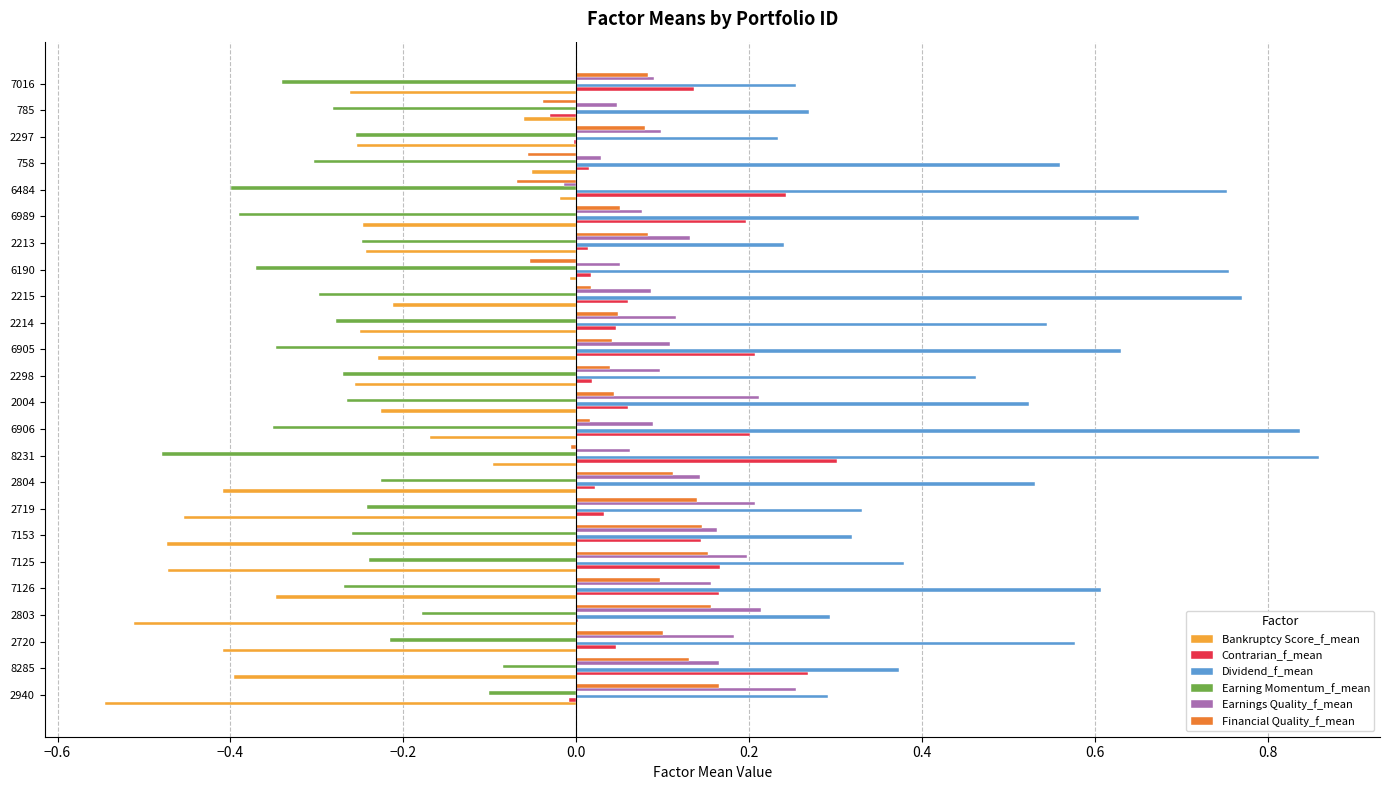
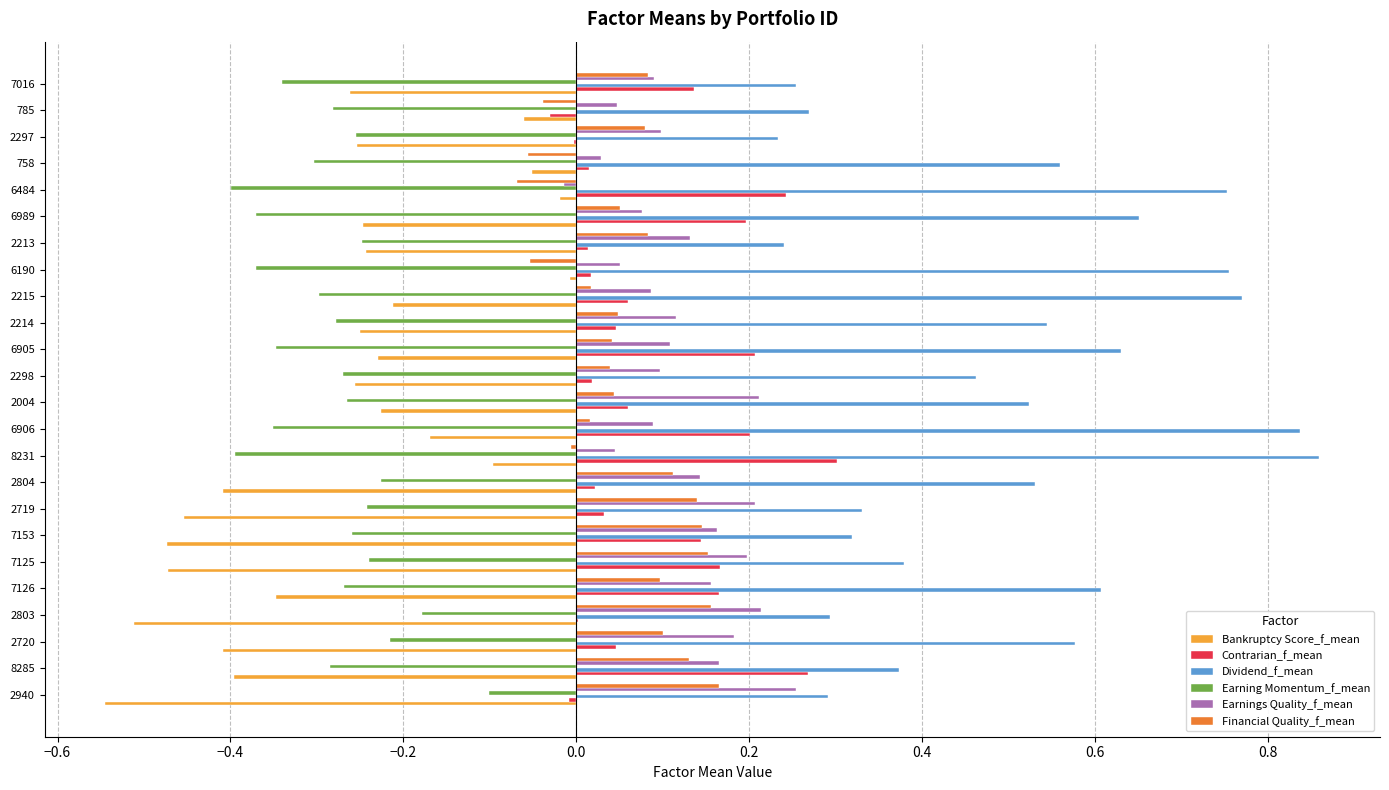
Earning Momentum_f_mean, 6989: -0.39 -> -0.37
Earnings Quality_f_mean, 8231: 0.06 -> 0.05
Earning Momentum_f_mean, 8231: -0.48 -> -0.39
Earning Momentum_f_mean, 8285: -0.08 -> -0.29
